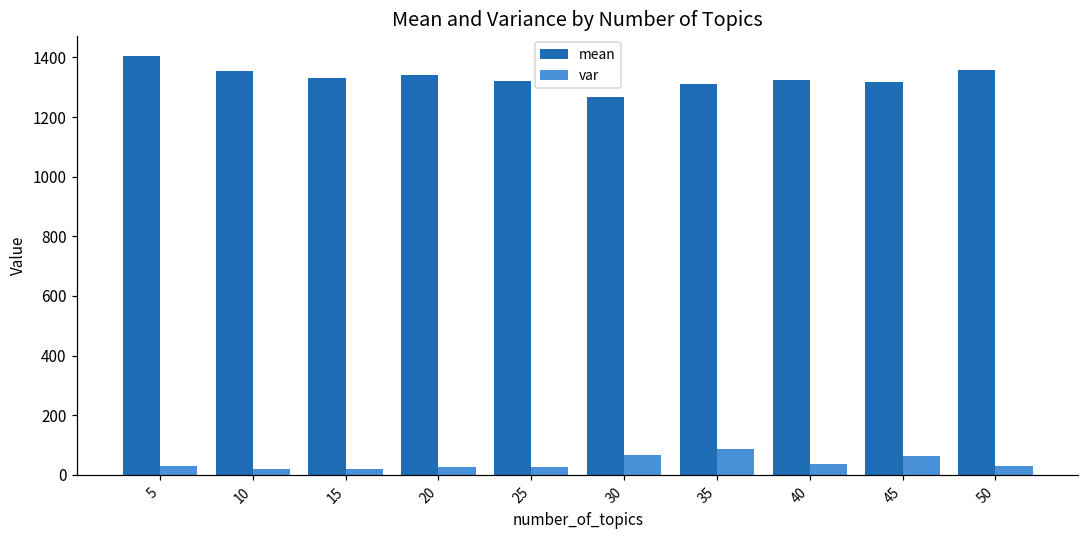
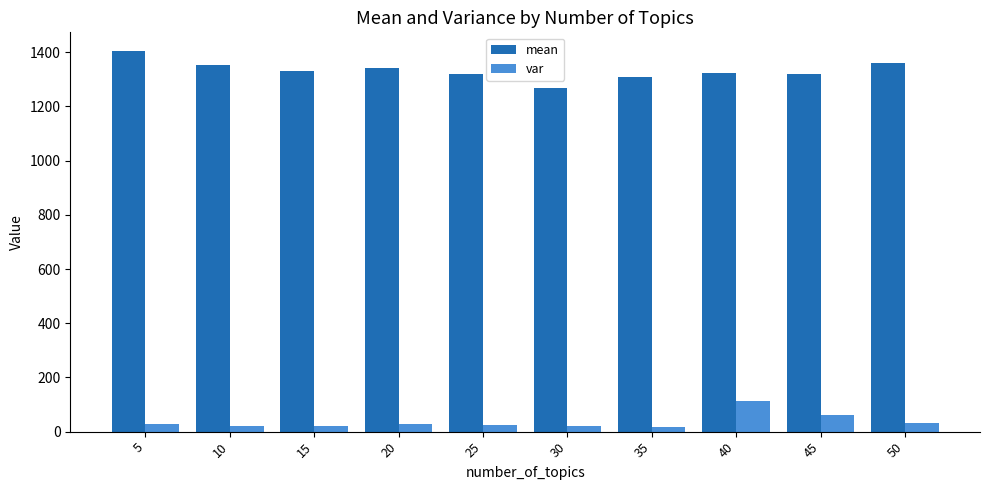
var, 30: 70 -> 20
var, 35: 90 -> 20
var, 40: 40 -> 110
